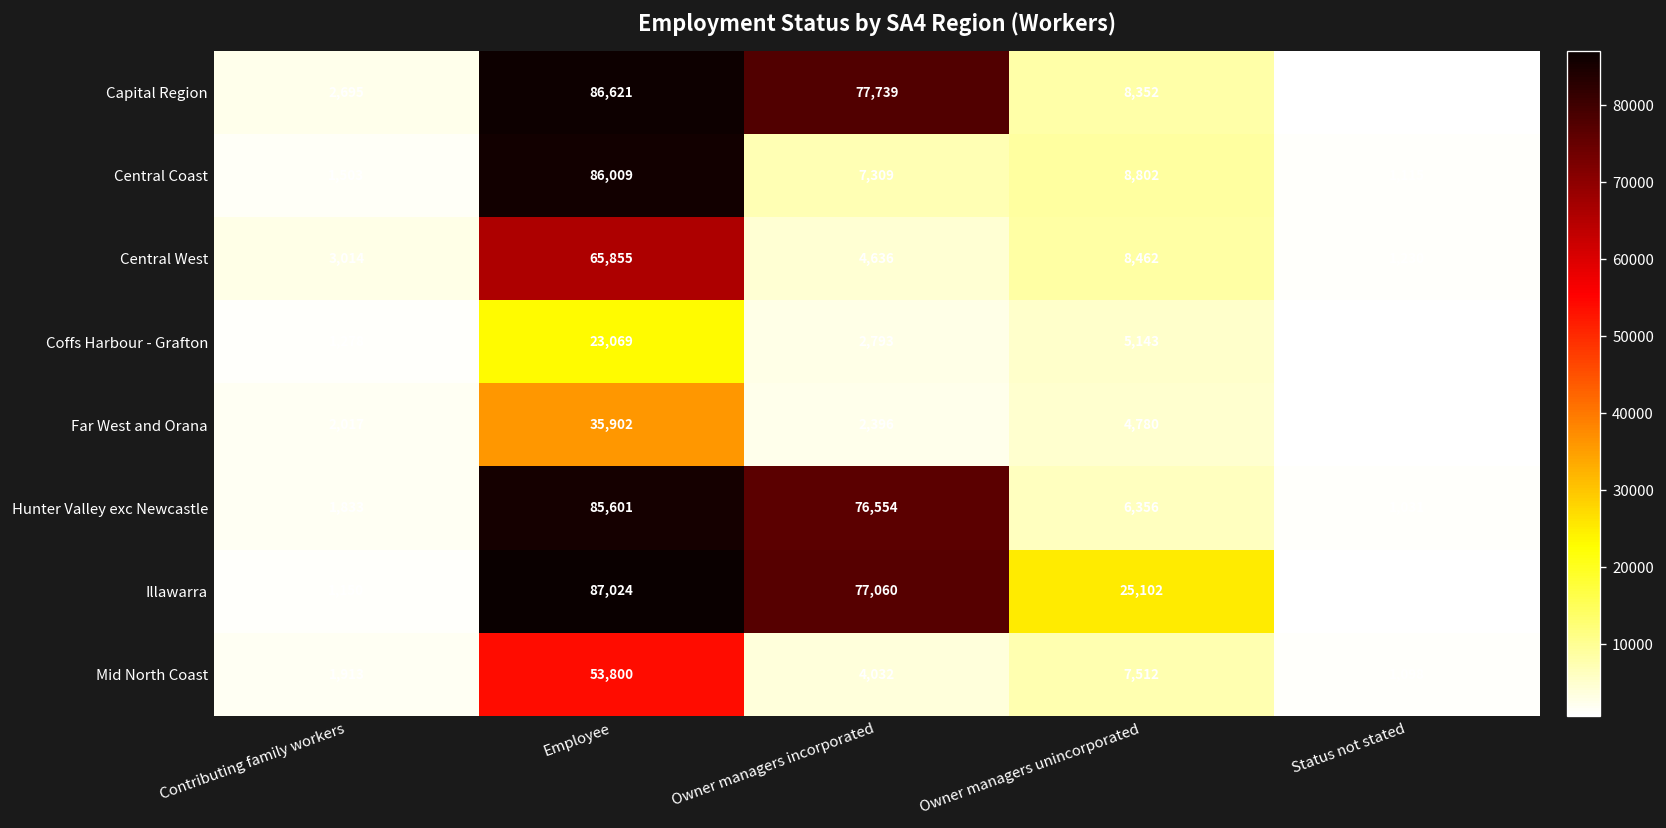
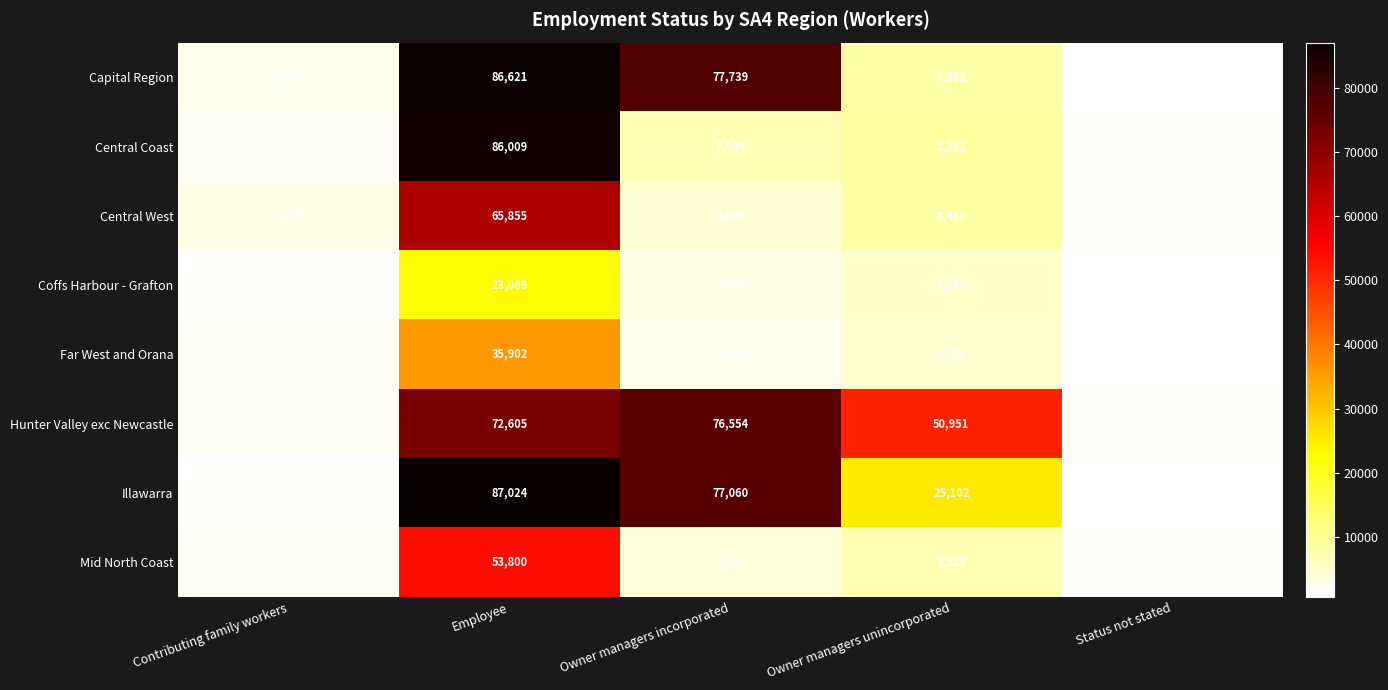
Hunter Valley exc Newcastle, Employee: 85,601 -> 72,605
Hunter Valley exc Newcastle, Owner managers unincorporated: 6,356 -> 50,951
